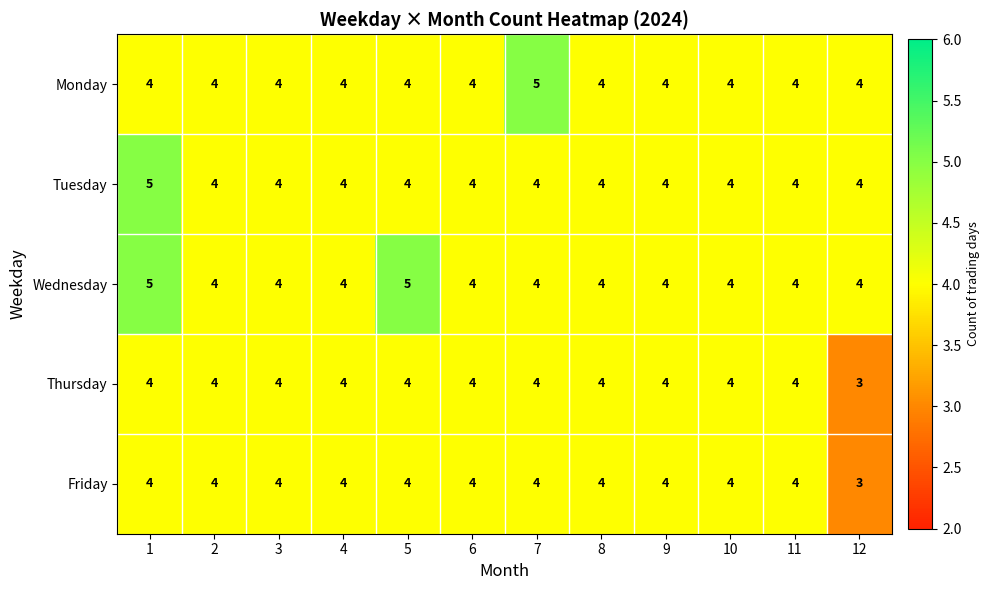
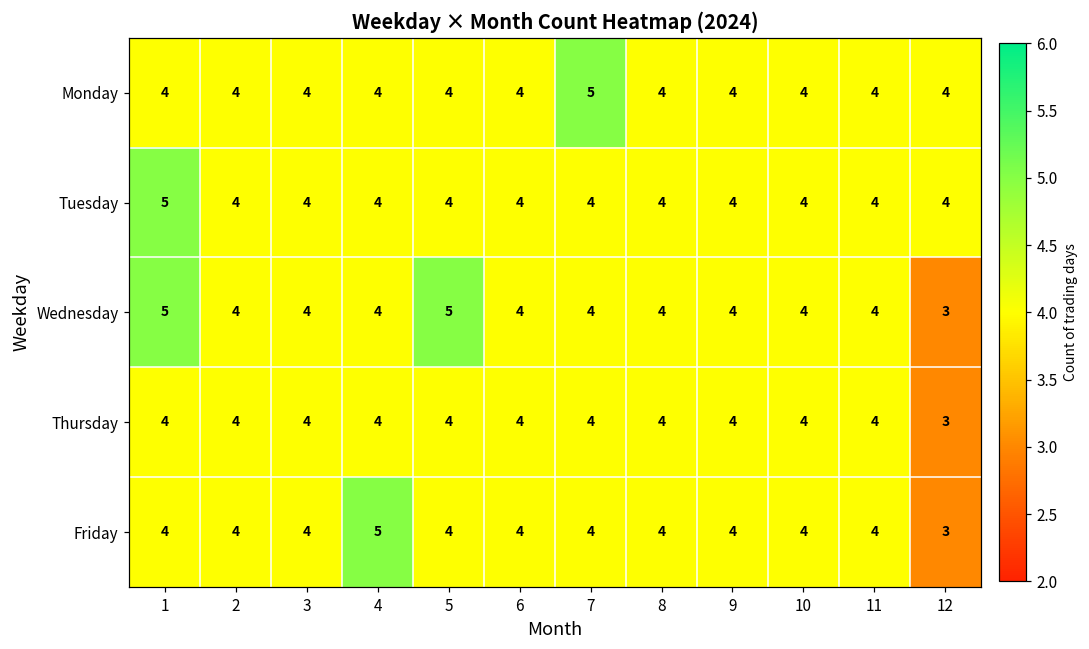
Wednesday, 12: 4 -> 3
Friday, 4: 4 -> 5
